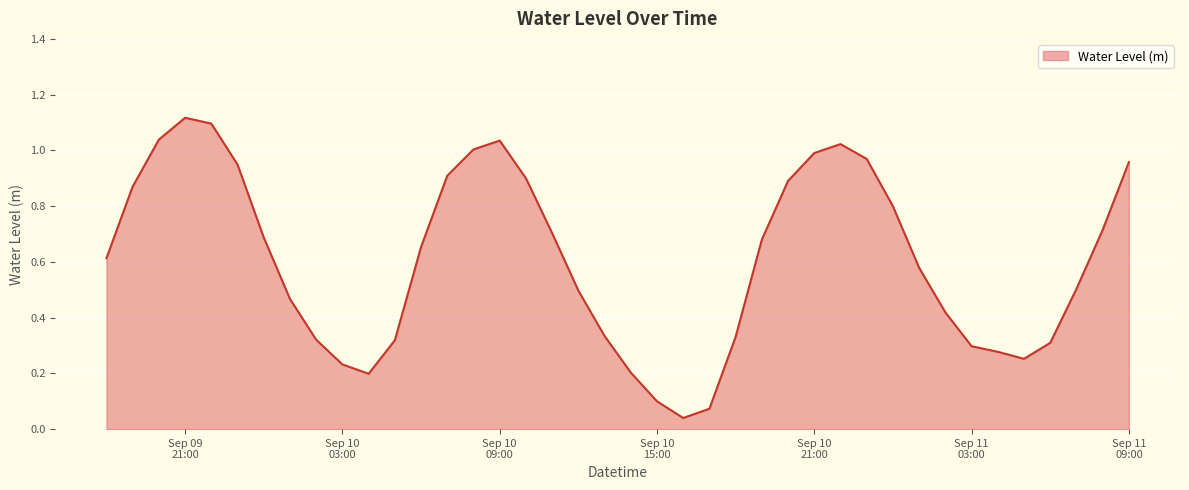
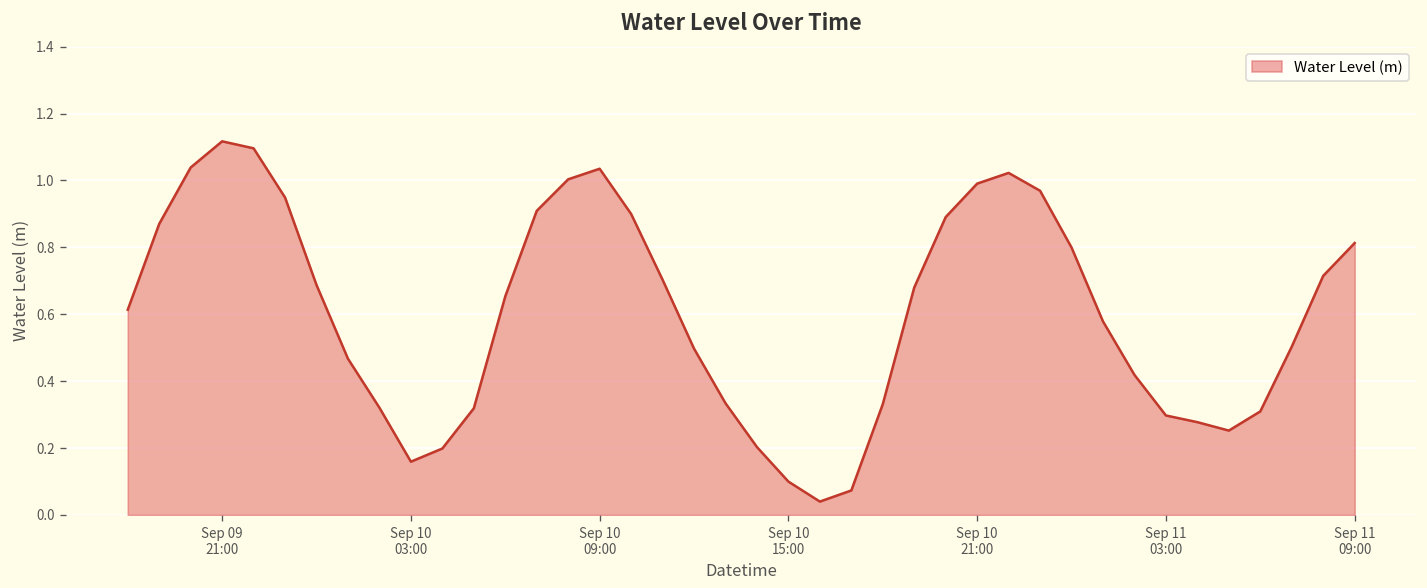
Sep 10 03:00: 0.23 -> 0.16
Sep 11 09:00: 0.96 -> 0.81
